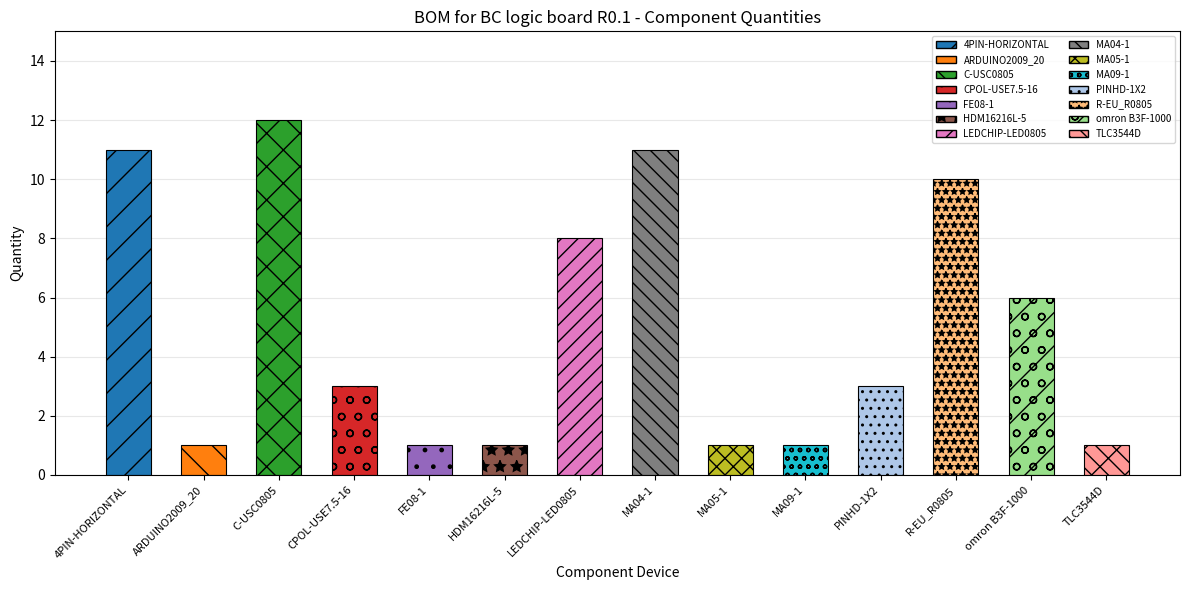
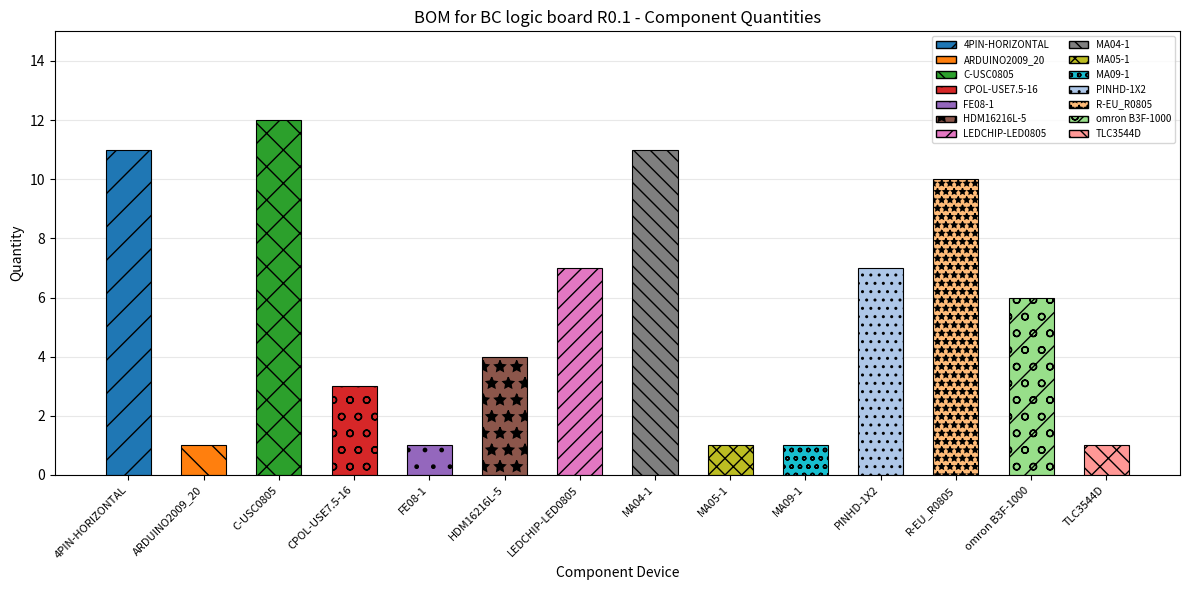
HDM16216L-5: 1 -> 4
LEDCHIP-LED0805: 8 -> 7
PINHD-1X2: 3 -> 7
